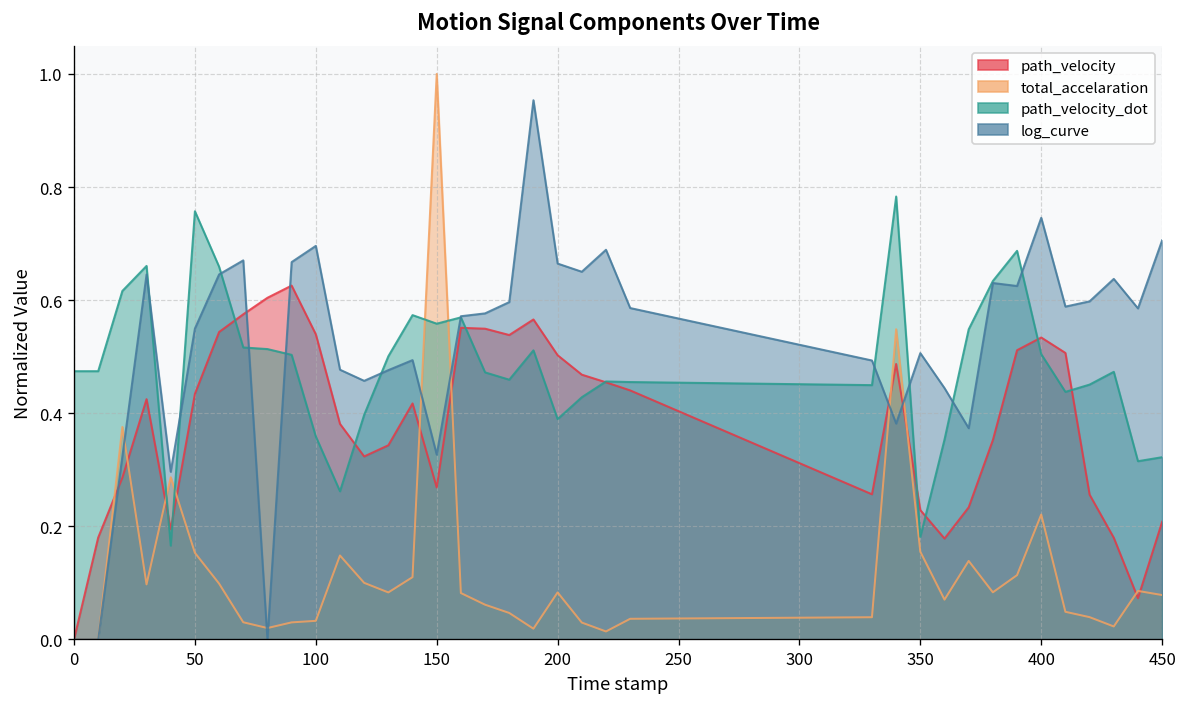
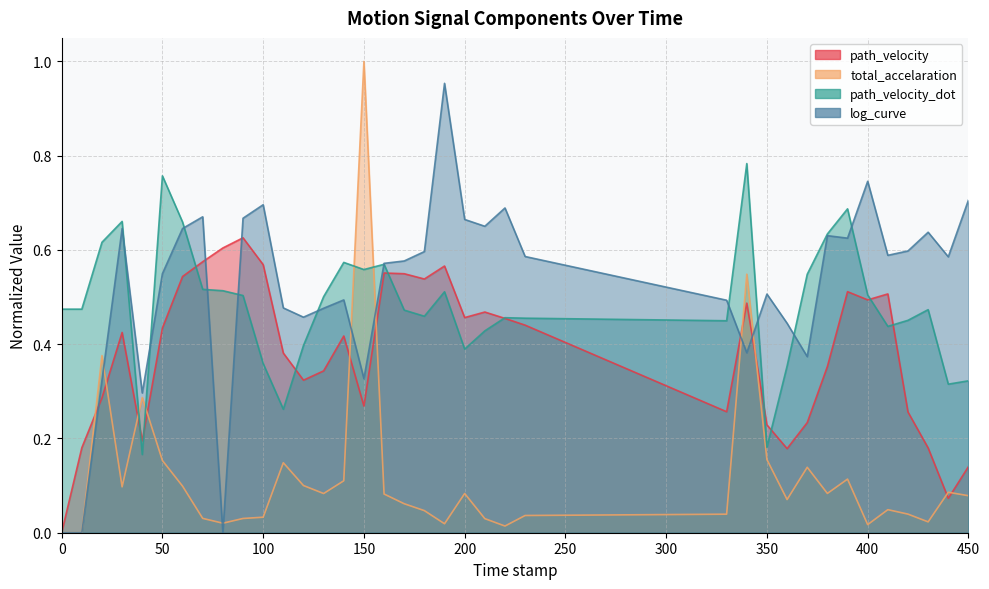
path_velocity, 100: 0.54 -> 0.57
path_velocity, 200: 0.50 -> 0.46
path_velocity, 400: 0.53 -> 0.49
total_accelaration, 400: 0.22 -> 0.02
path_velocity, 450: 0.21 -> 0.14
